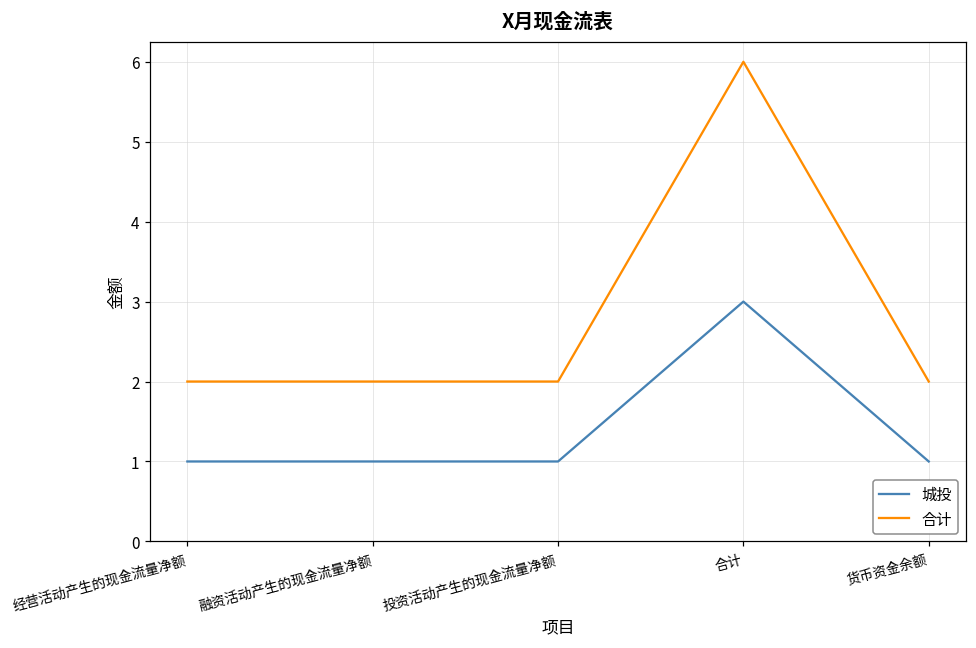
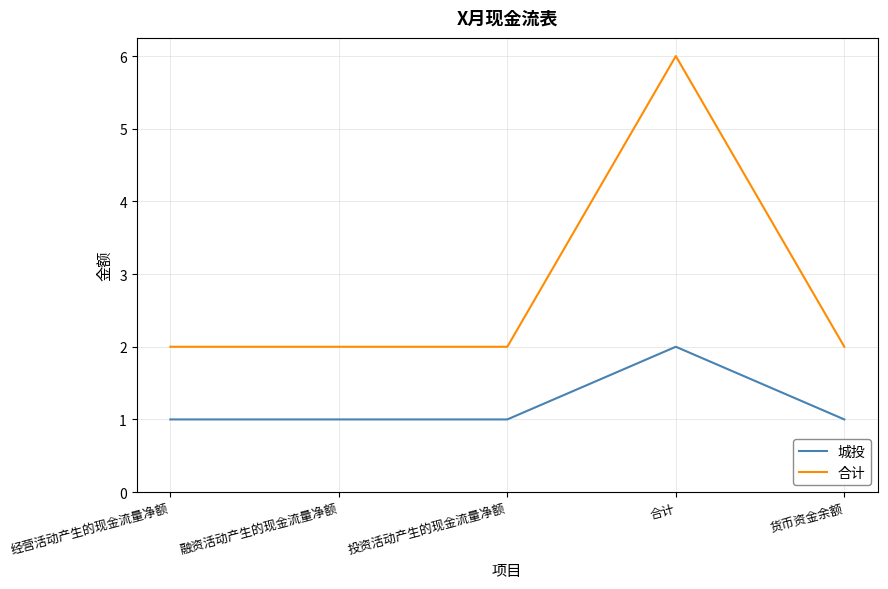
城投, 合计: 3 -> 2
